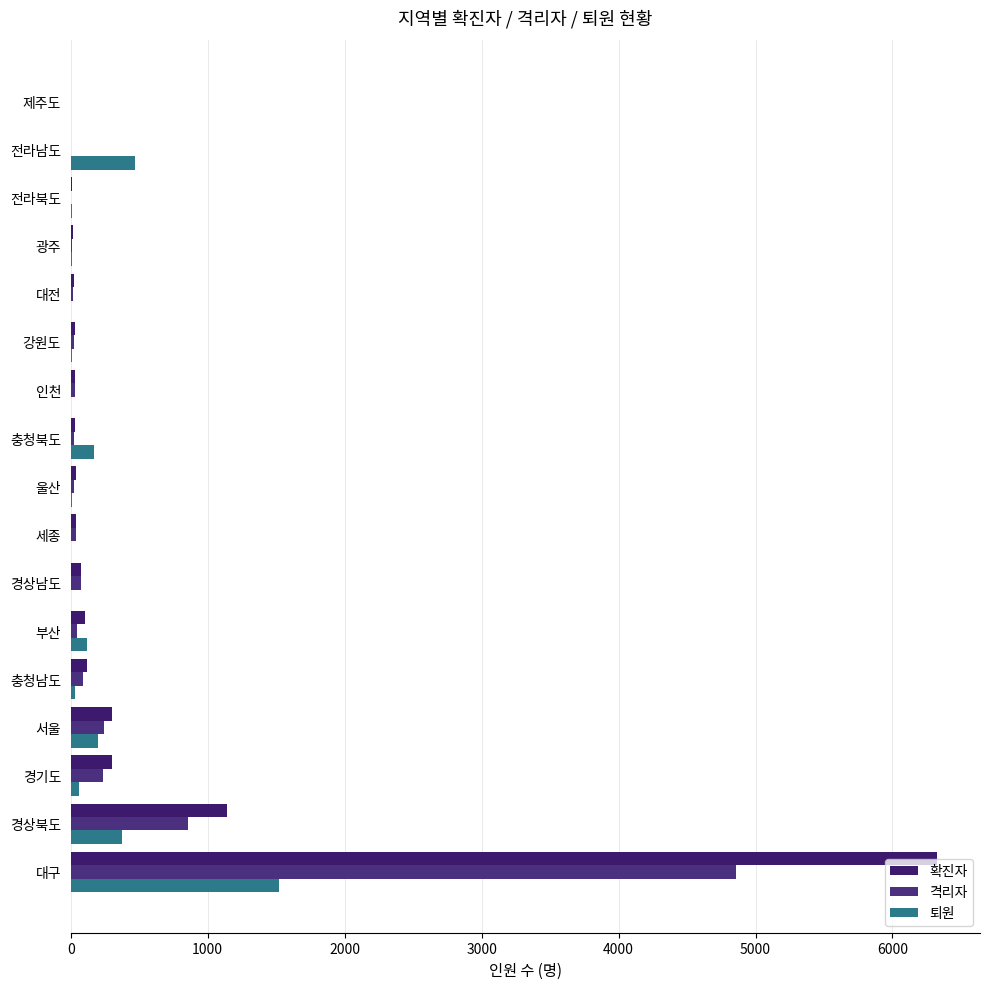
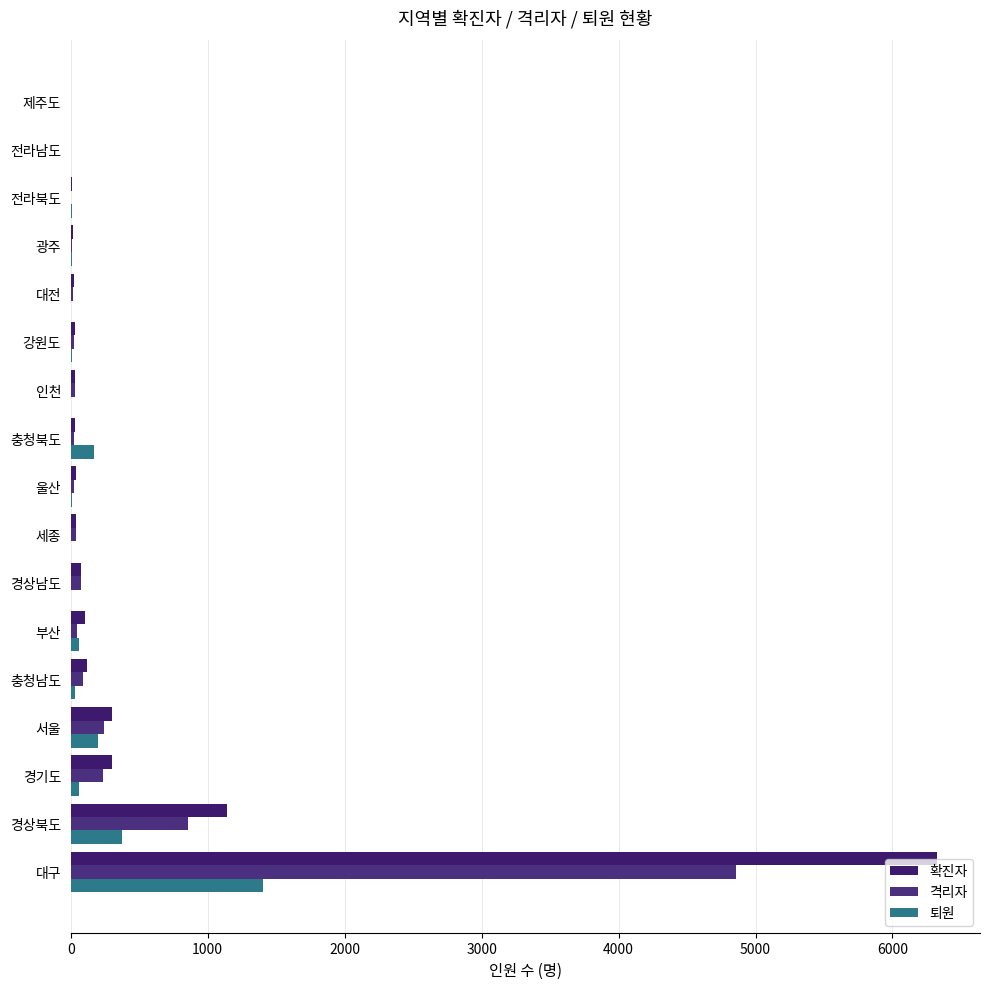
퇴원, 전라남도: 470 -> 0
퇴원, 부산: 120 -> 60
퇴원, 대구: 1520 -> 1400
